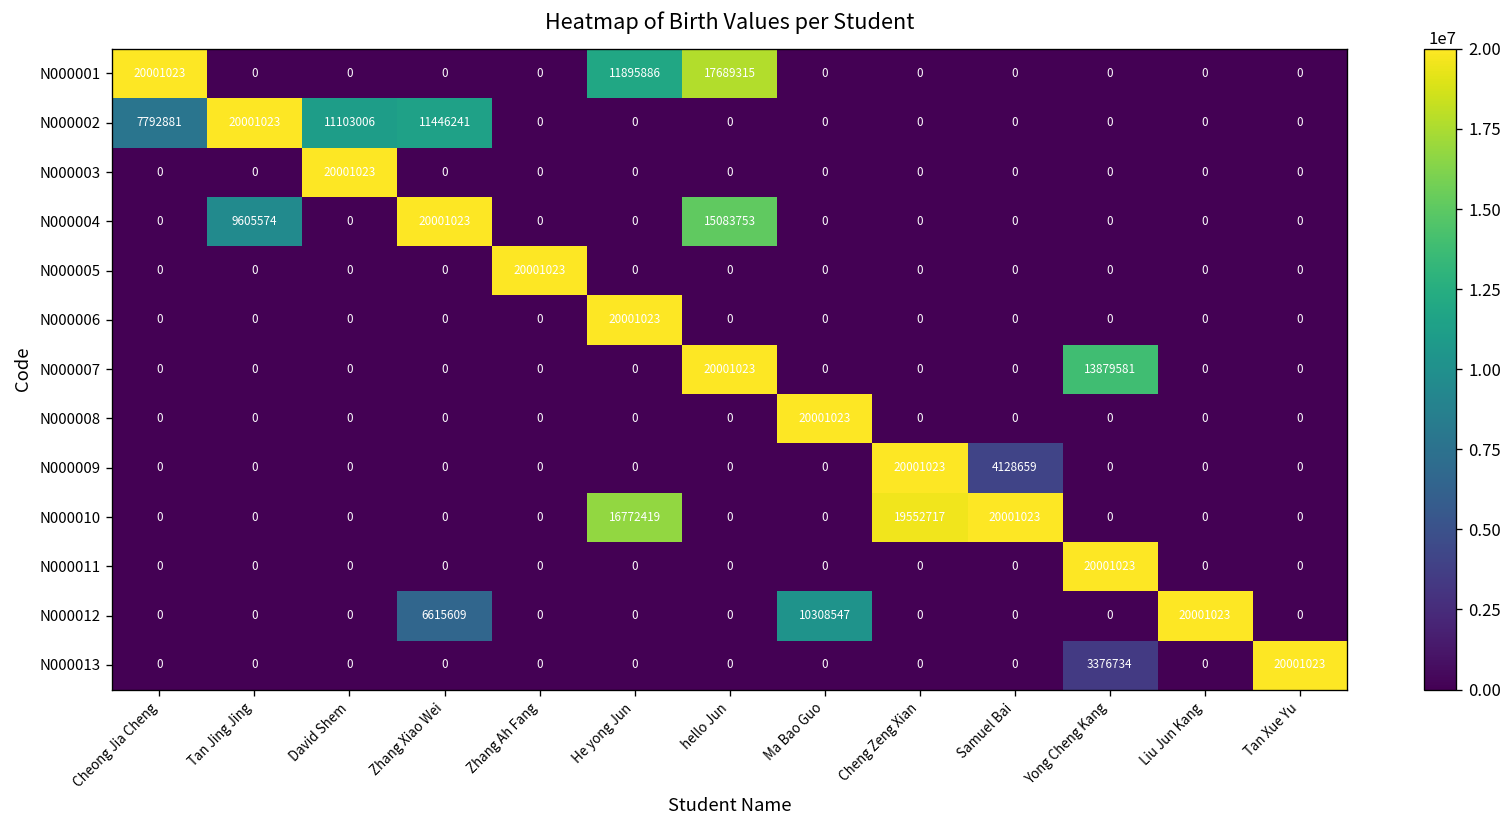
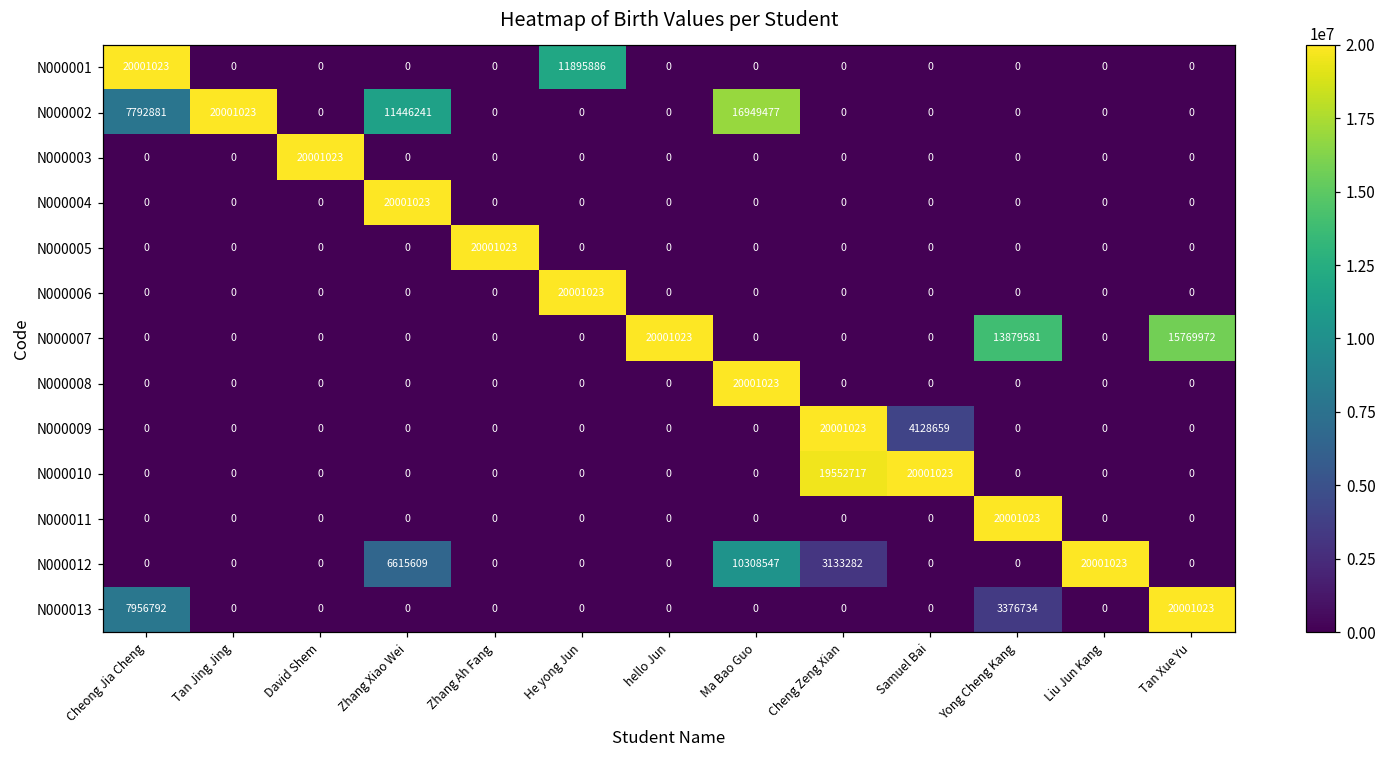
N000001, hello Jun: 17689315 -> 0
N000002, David Shem: 11103006 -> 0
N000002, Ma Bao Guo: 0 -> 16949477
N000004, Tan Jing Jing: 9605574 -> 0
N000004, hello Jun: 15083753 -> 0
N000007, Tan Xue Yu: 0 -> 15769972
N000010, He yong Jun: 16772419 -> 0
N000012, Cheng Zeng Xian: 0 -> 3133282
N000013, Cheong Jia Cheng: 0 -> 7956792
